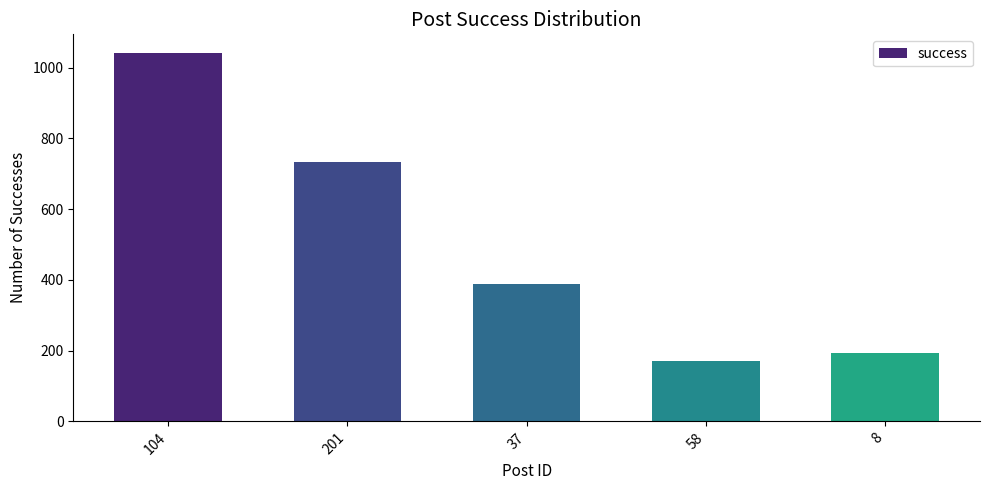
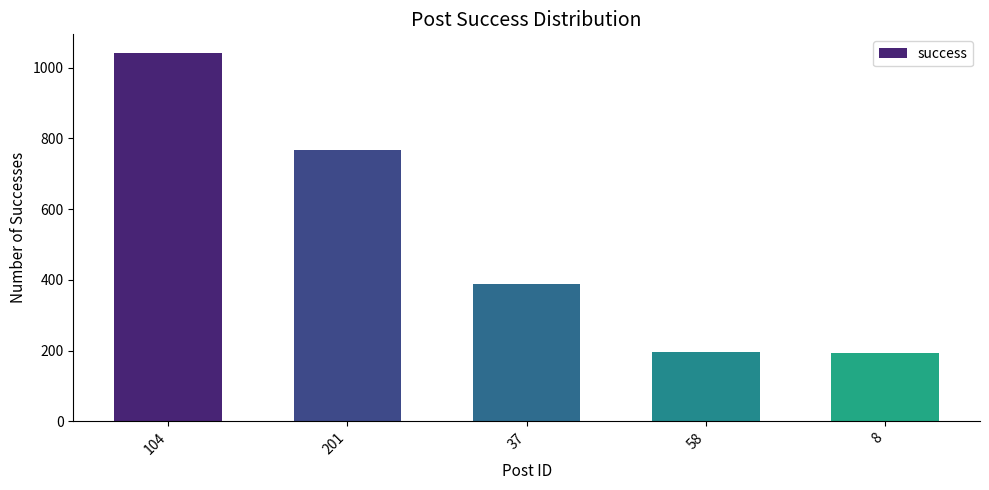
201: 730 -> 770
58: 170 -> 200
